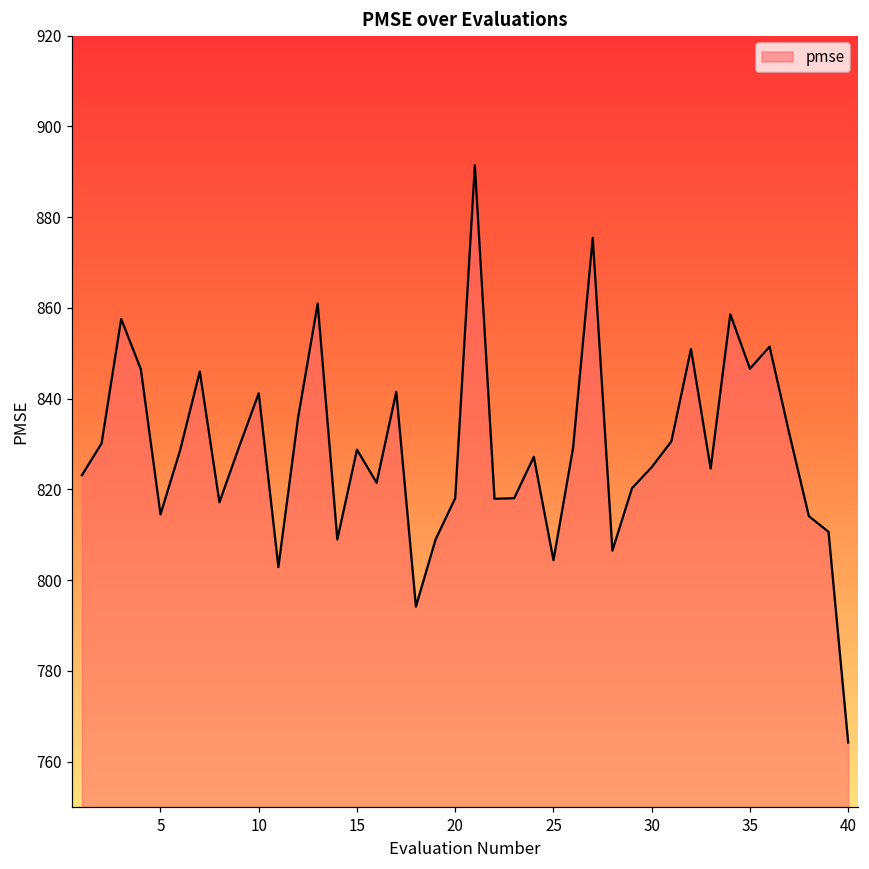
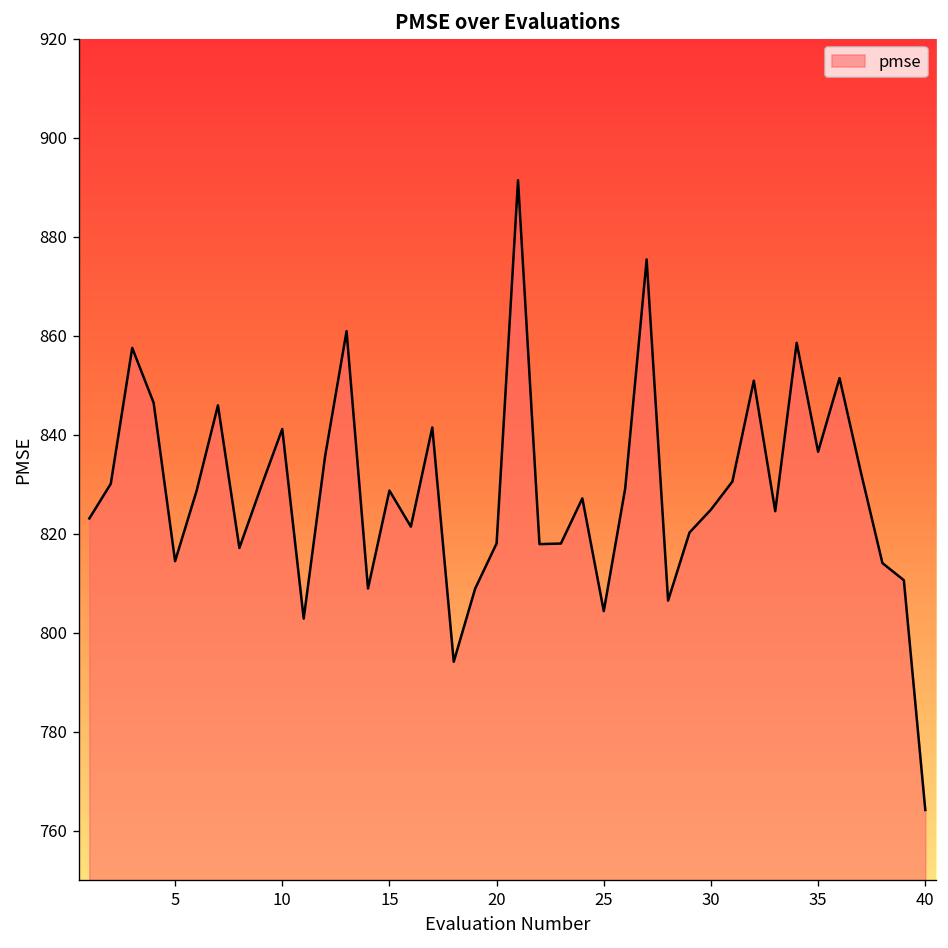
35: 847 -> 837
